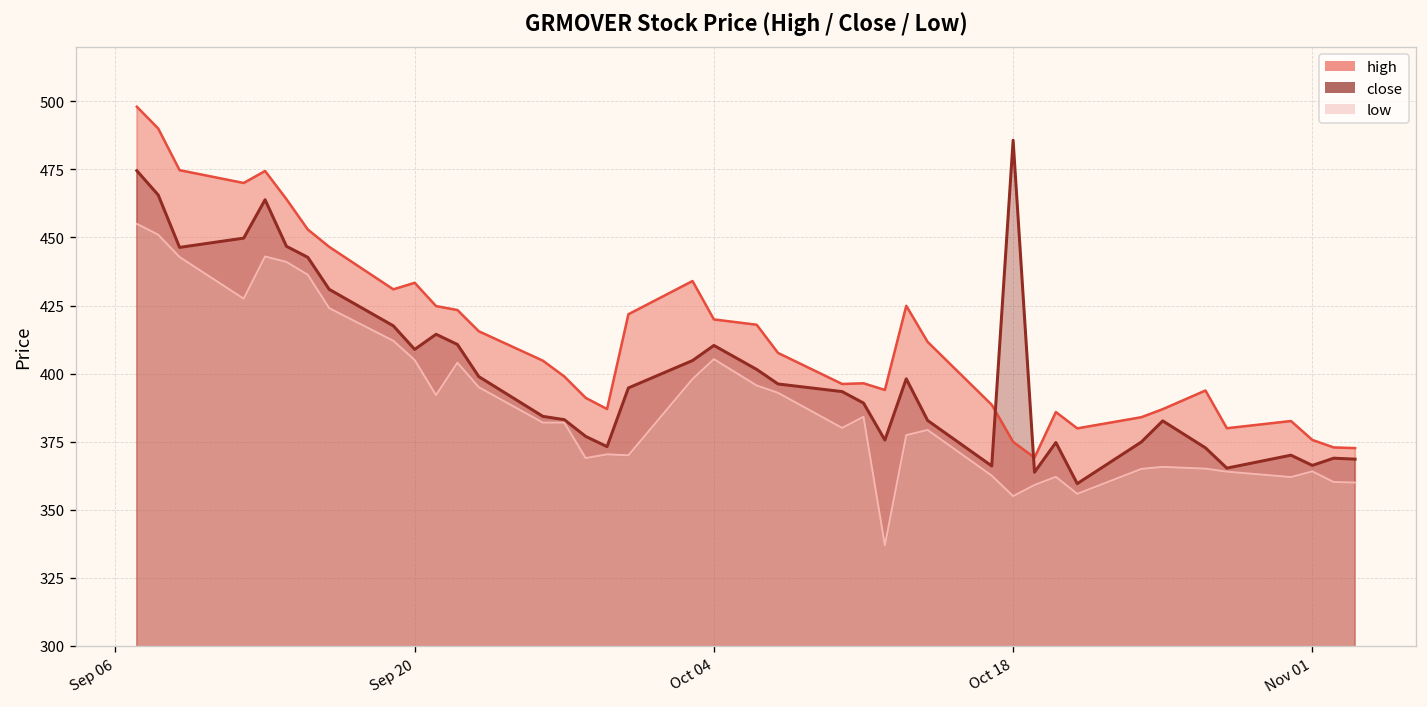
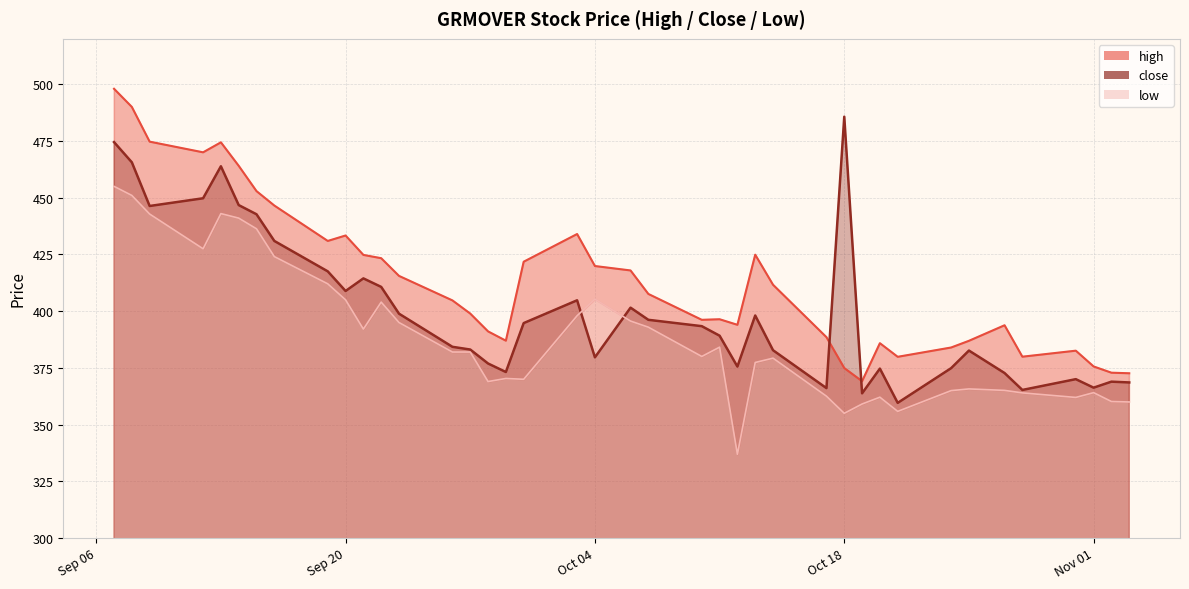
close, Oct 04: 410 -> 380
